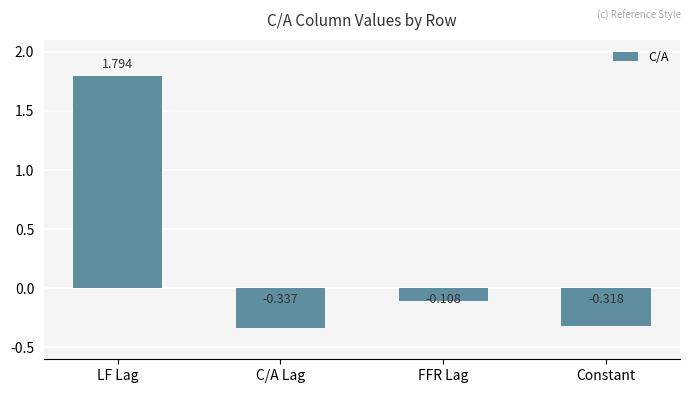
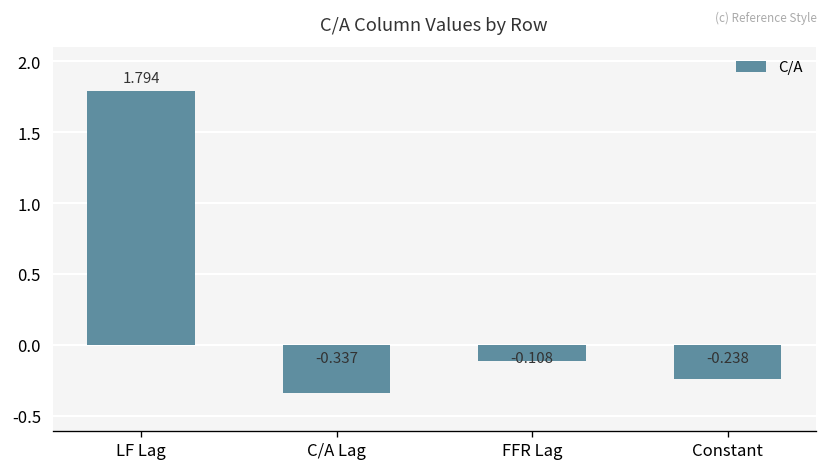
Constant: -0.318 -> -0.238
